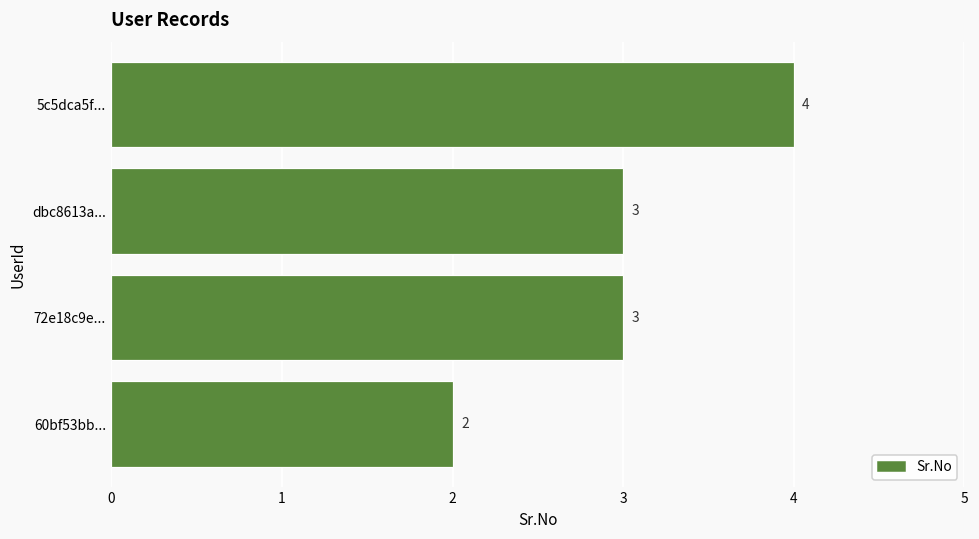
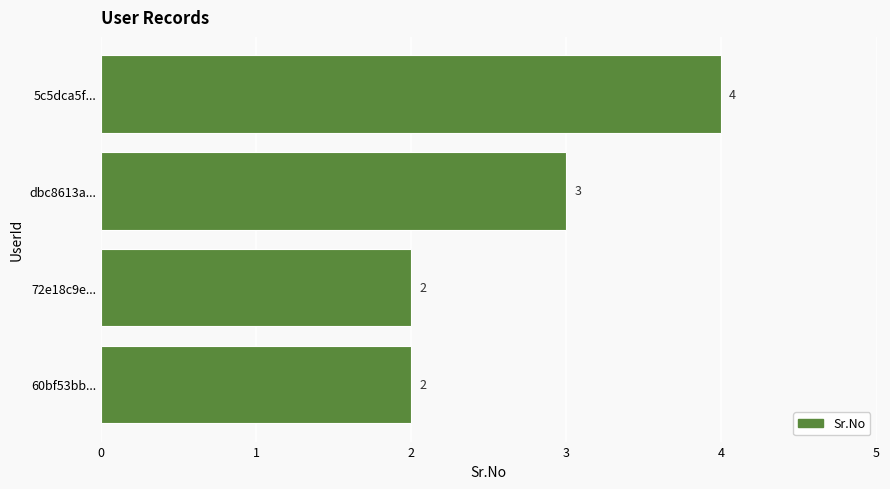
72e18c9e...: 3 -> 2
